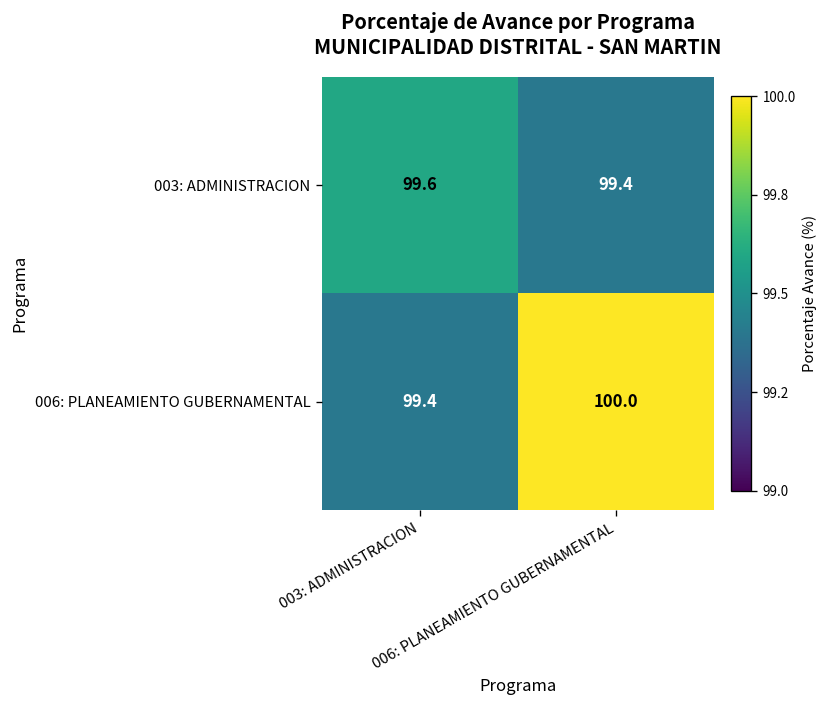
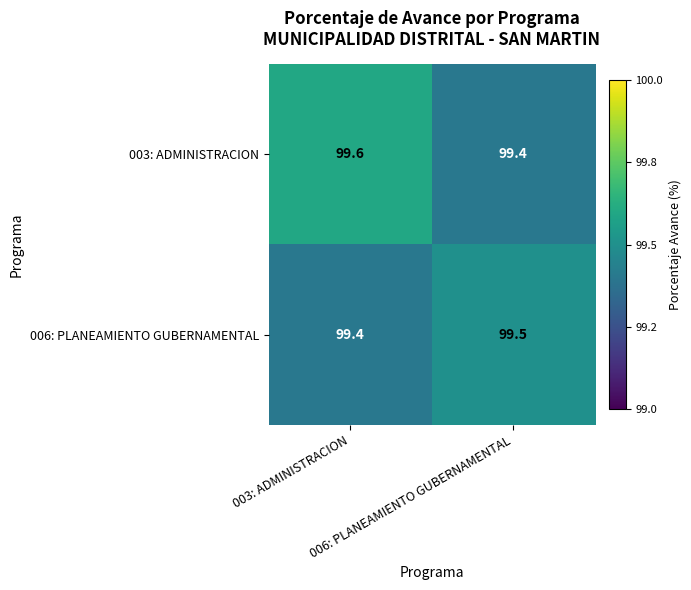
006: PLANEAMIENTO GUBERNAMENTAL, 006: PLANEAMIENTO GUBERNAMENTAL: 100.0 -> 99.5
